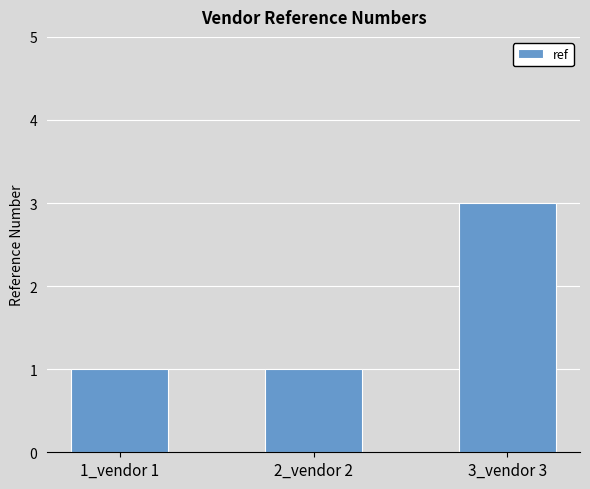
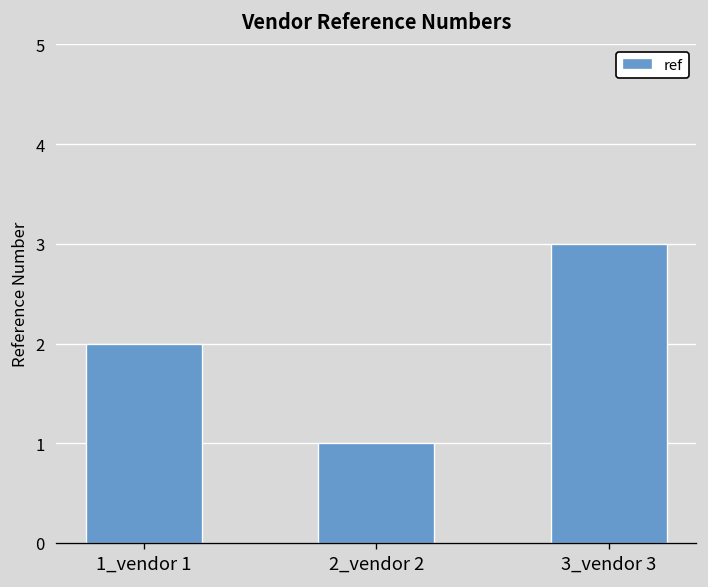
1_vendor 1: 1 -> 2
